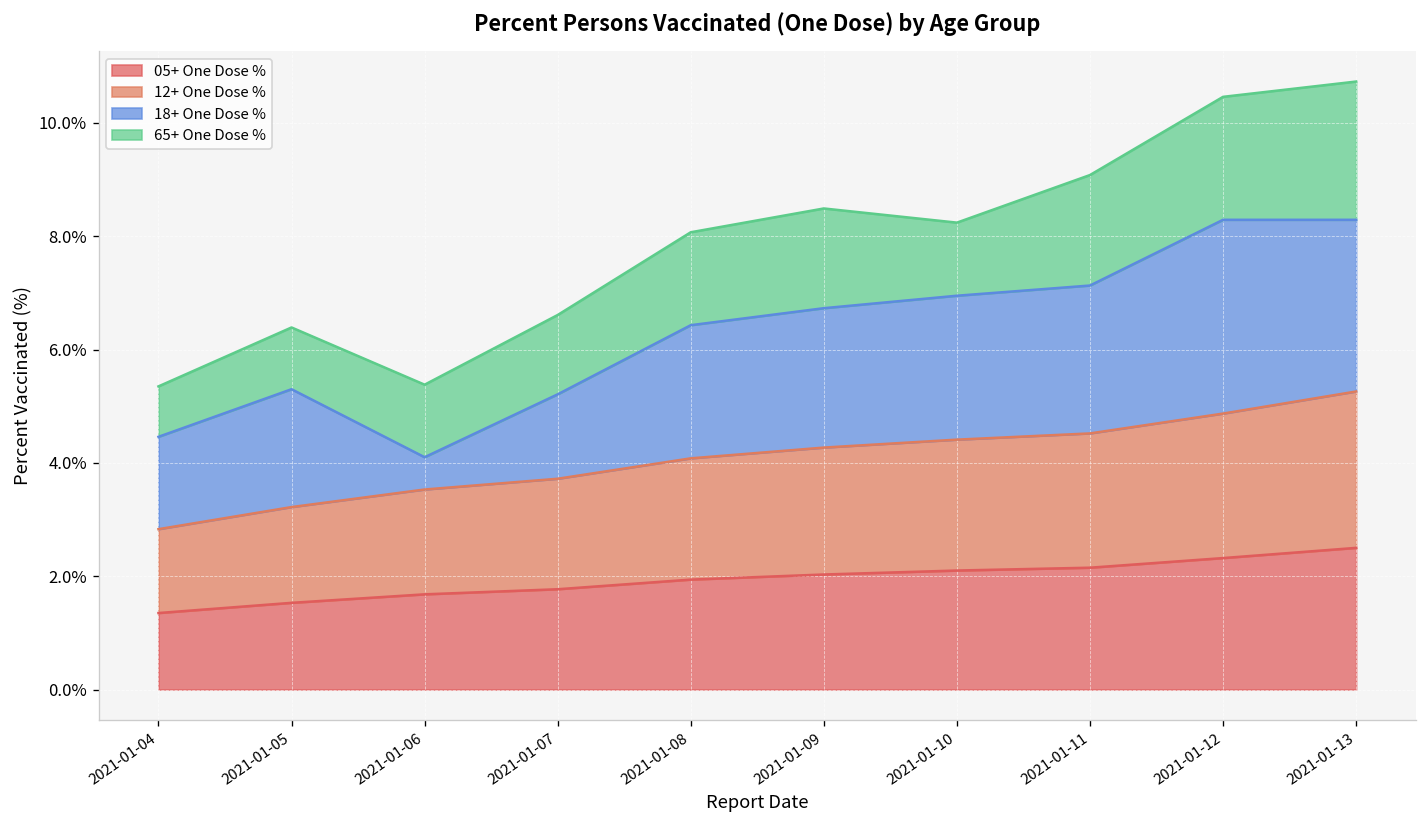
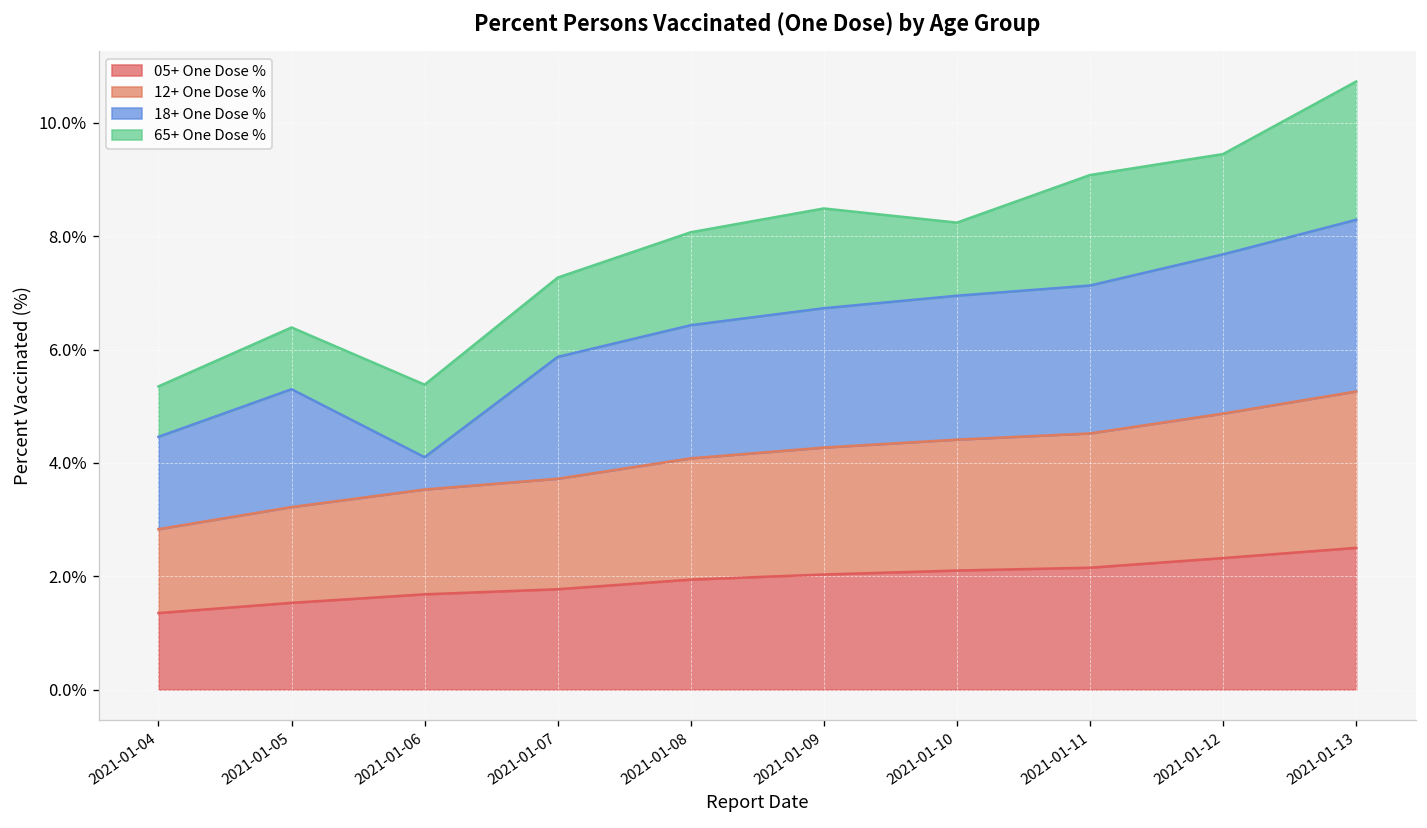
18+ One Dose %, 2021-01-07: 1.5% -> 2.1%
18+ One Dose %, 2021-01-12: 3.4% -> 2.8%
65+ One Dose %, 2021-01-12: 2.2% -> 1.8%
